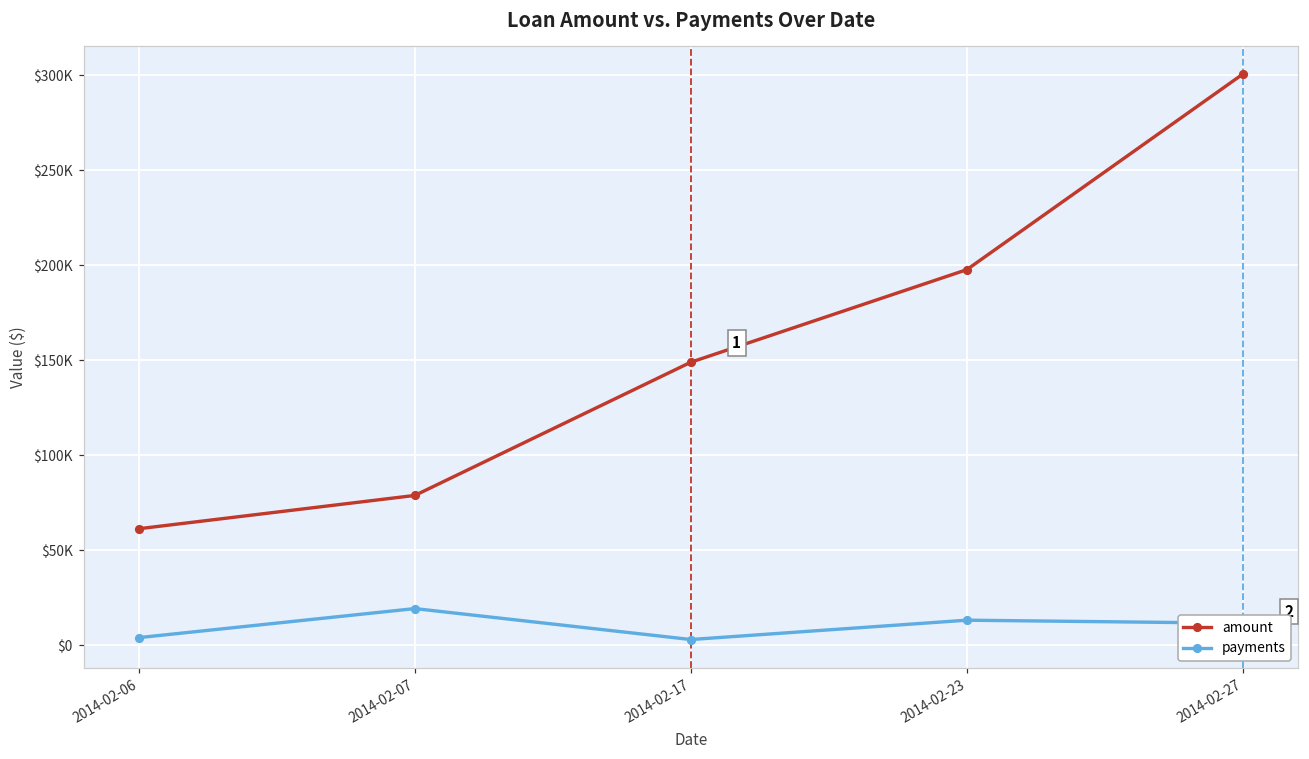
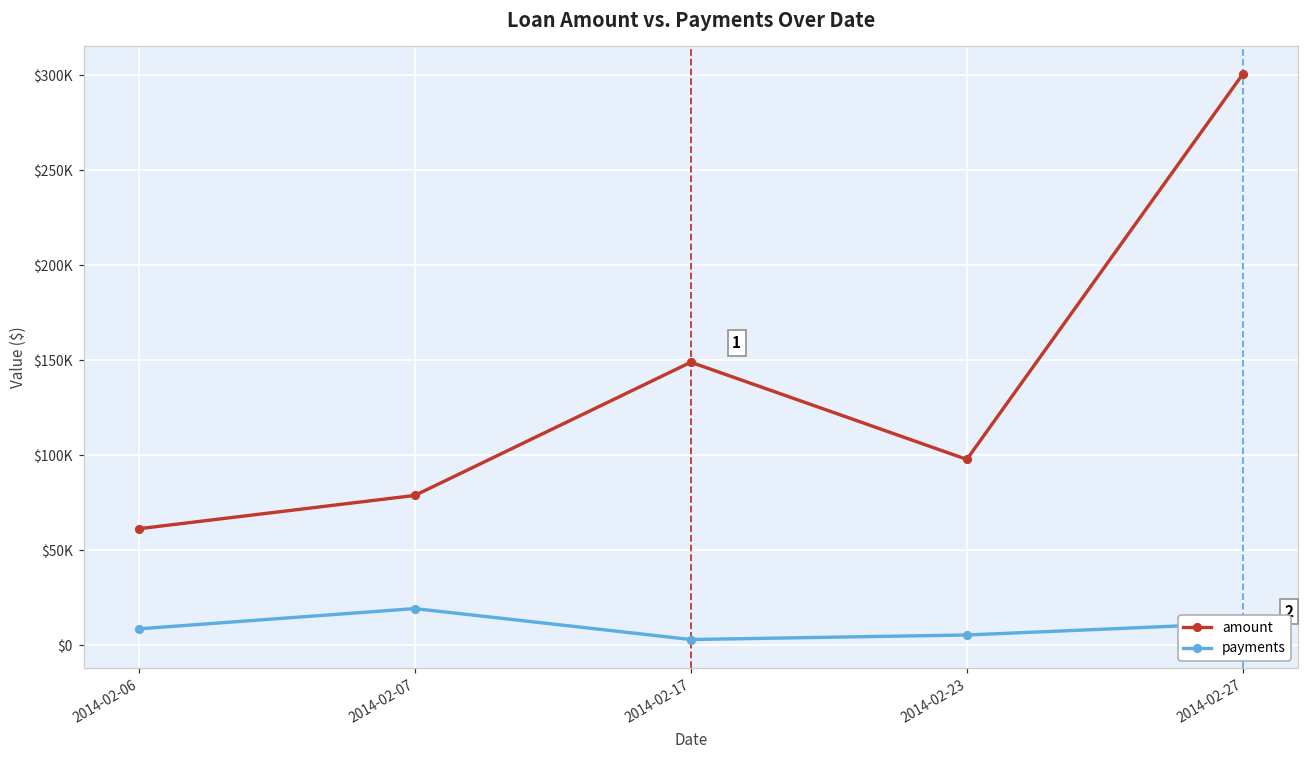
payments, 2014-02-06: $4000 -> $9000
amount, 2014-02-23: $198000 -> $98000
payments, 2014-02-23: $13000 -> $5000
